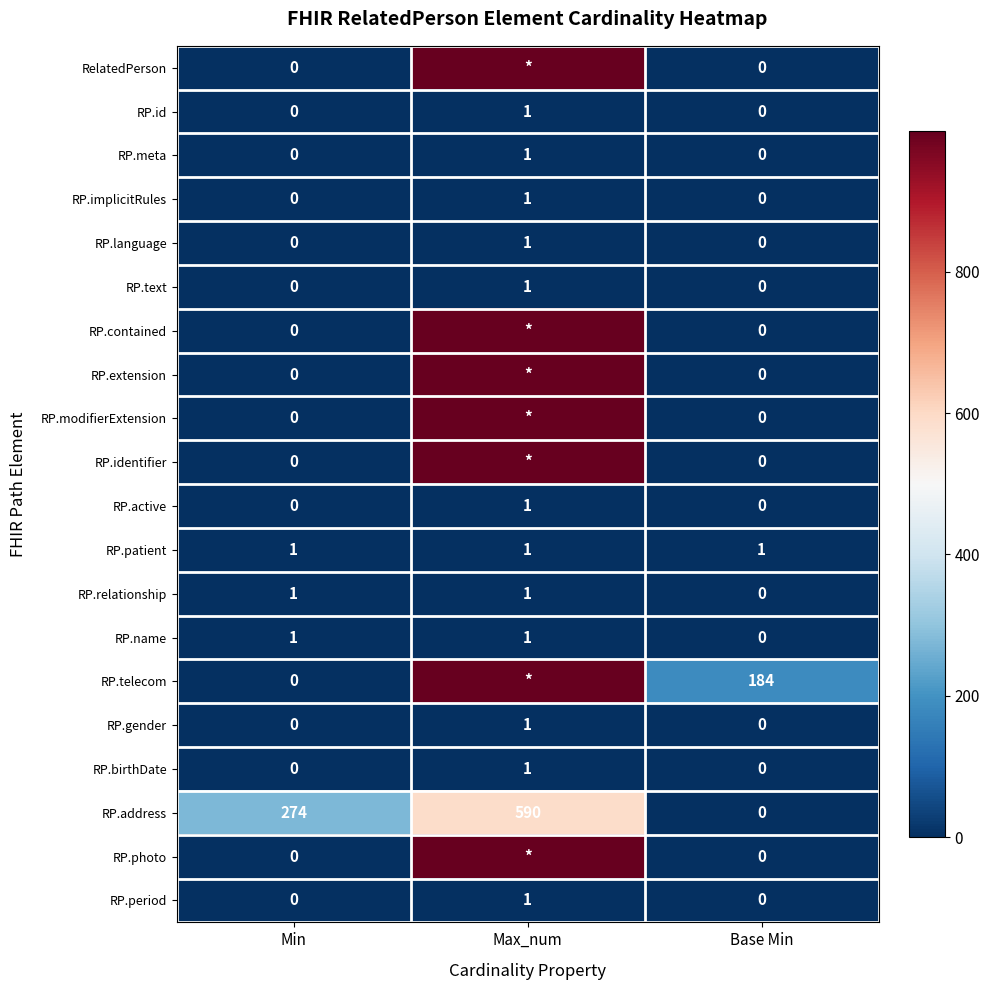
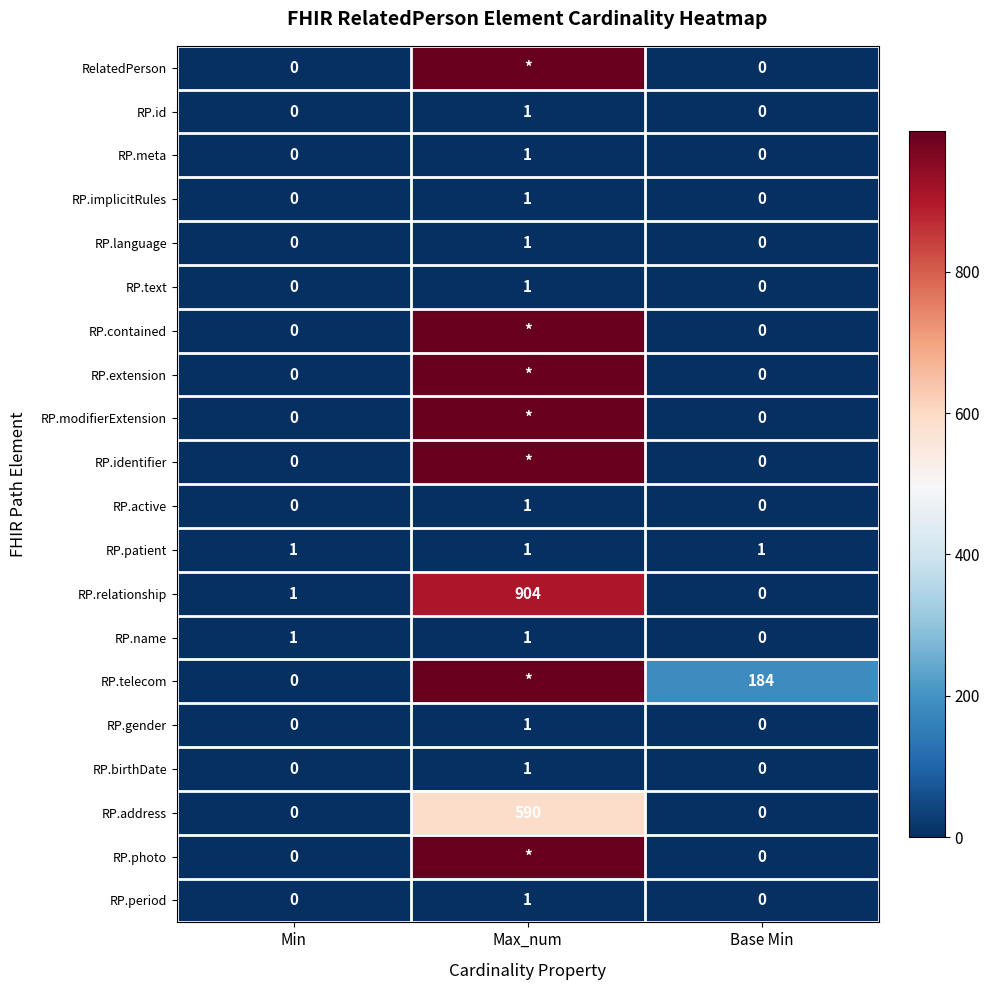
RP.relationship, Max_num: 1 -> 904
RP.address, Min: 274 -> 0
